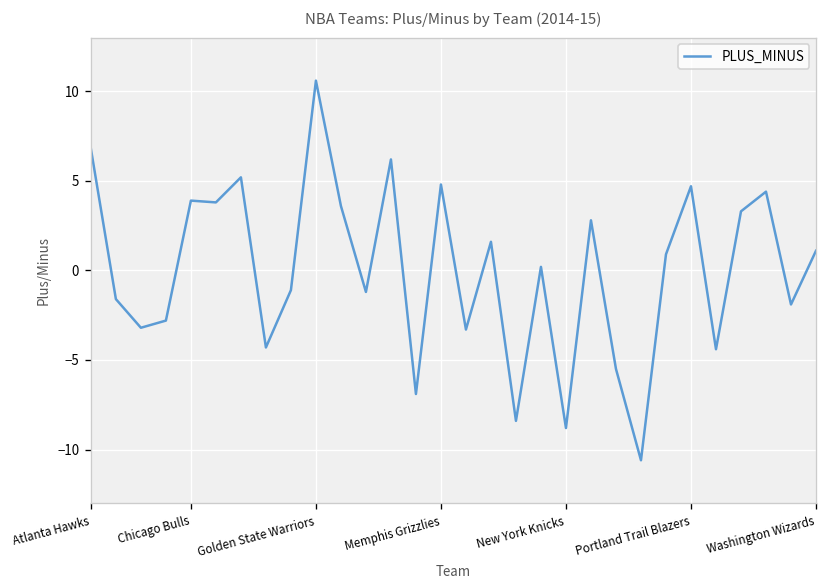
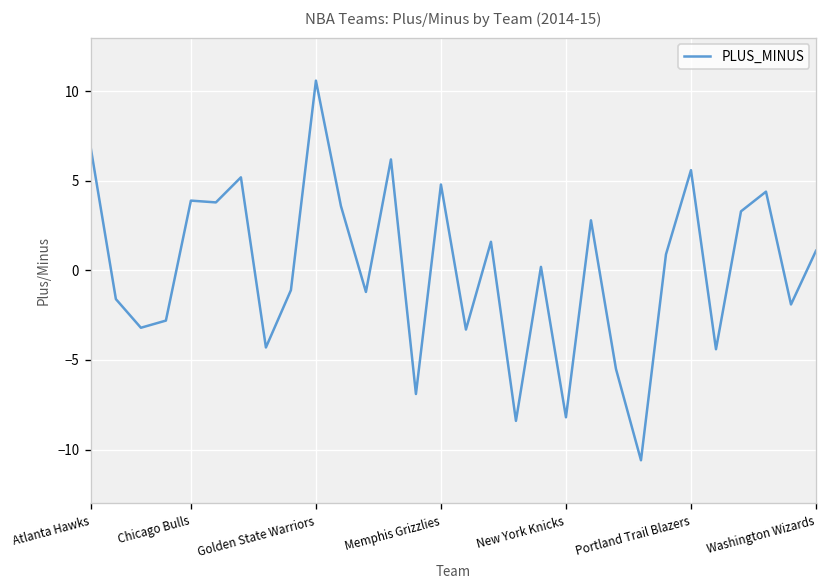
New York Knicks: -8.8 -> -8.2
Portland Trail Blazers: 4.7 -> 5.6
